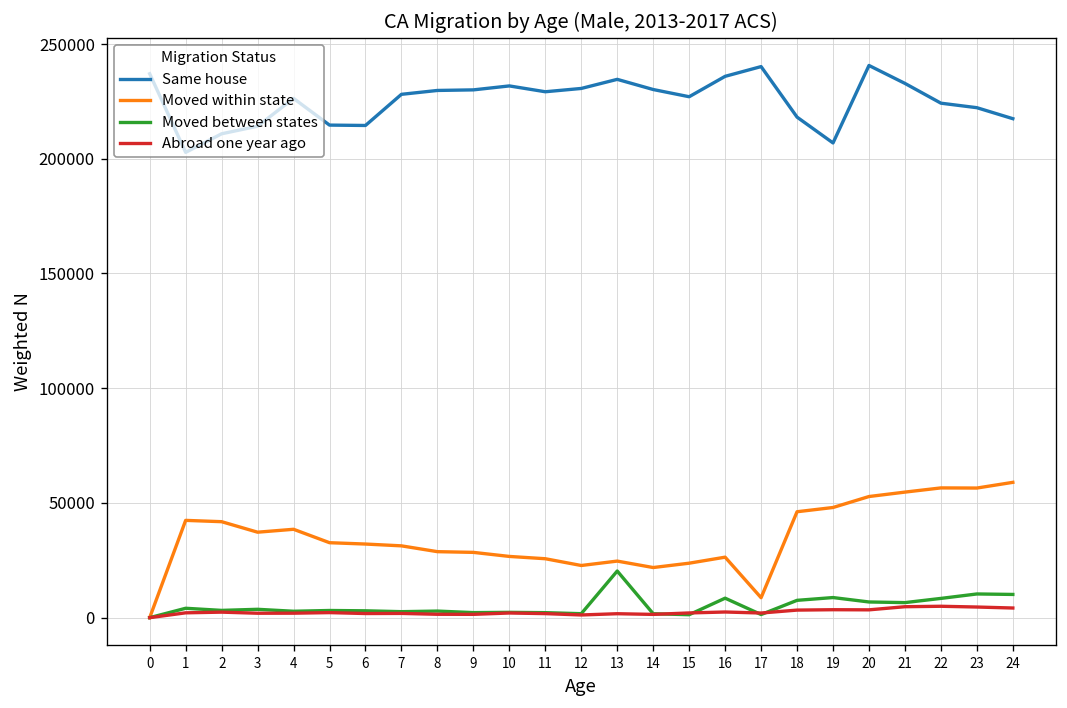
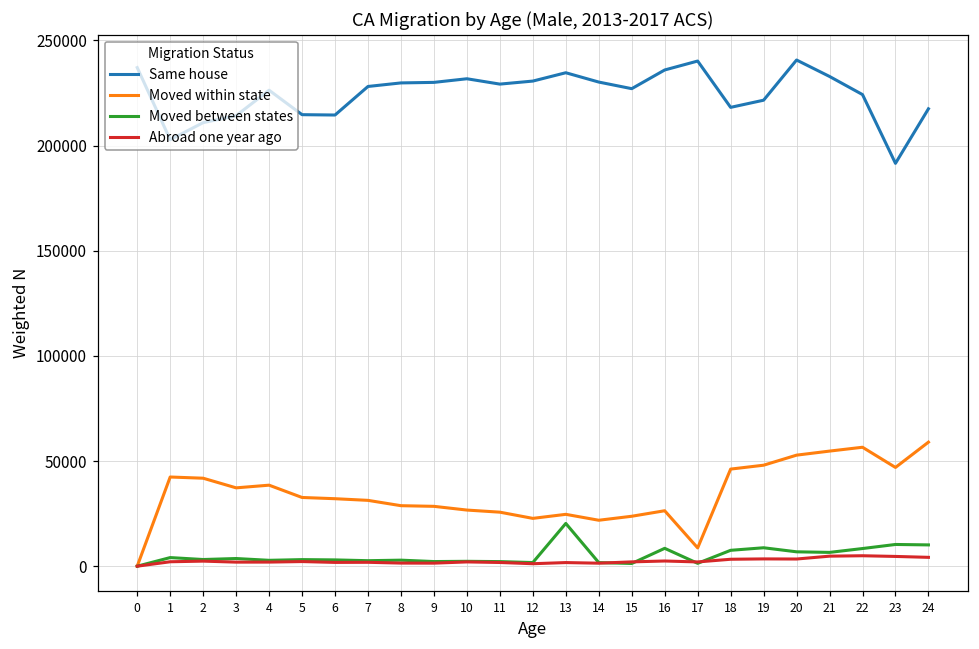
Same house, 19: 207000 -> 222000
Same house, 23: 222000 -> 192000
Moved within state, 23: 56000 -> 47000
